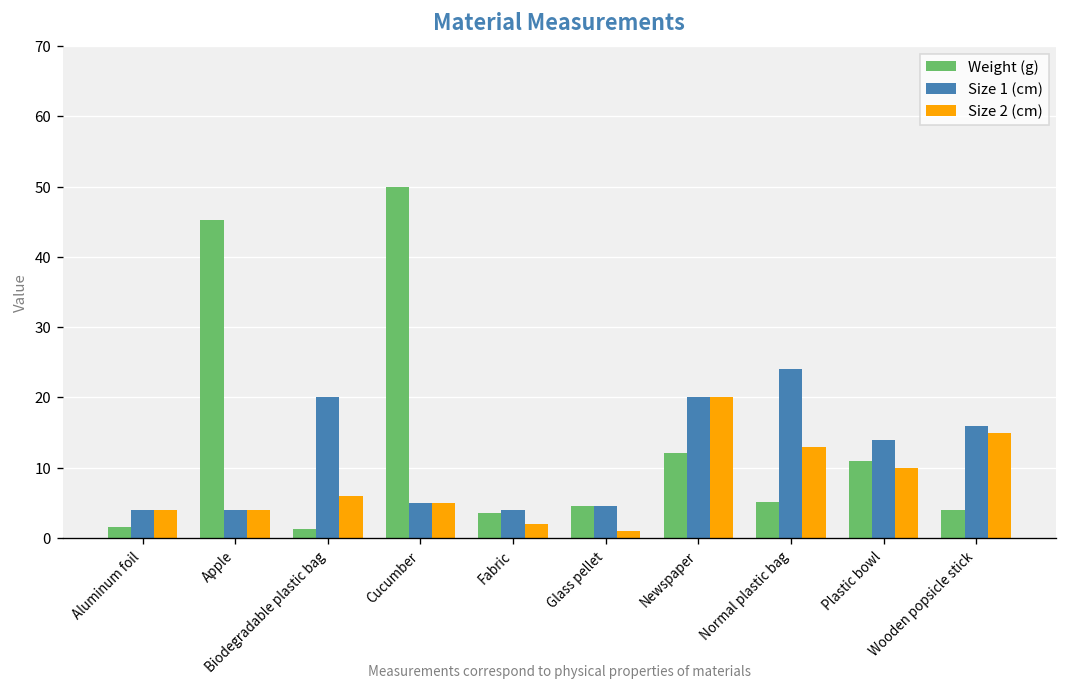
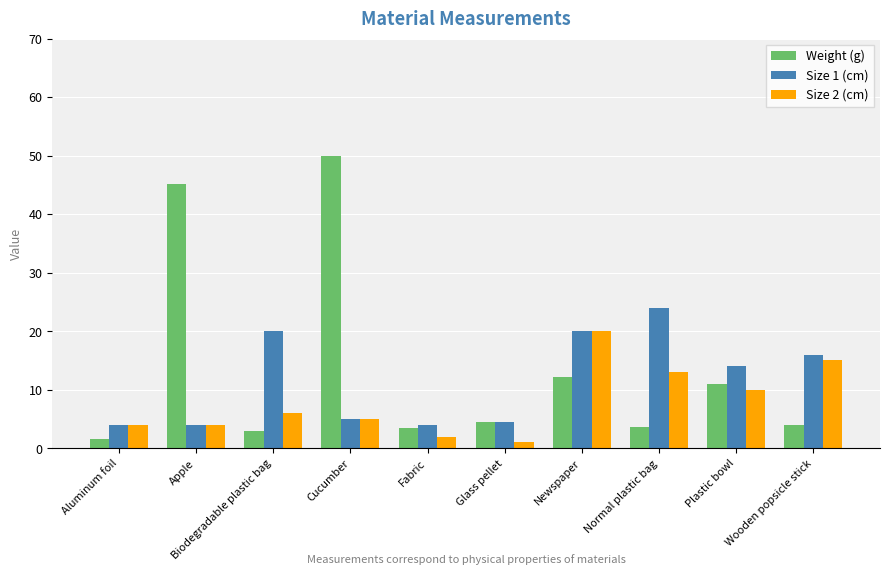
Weight (g), Biodegradable plastic bag: 1 -> 3
Weight (g), Normal plastic bag: 5 -> 4
